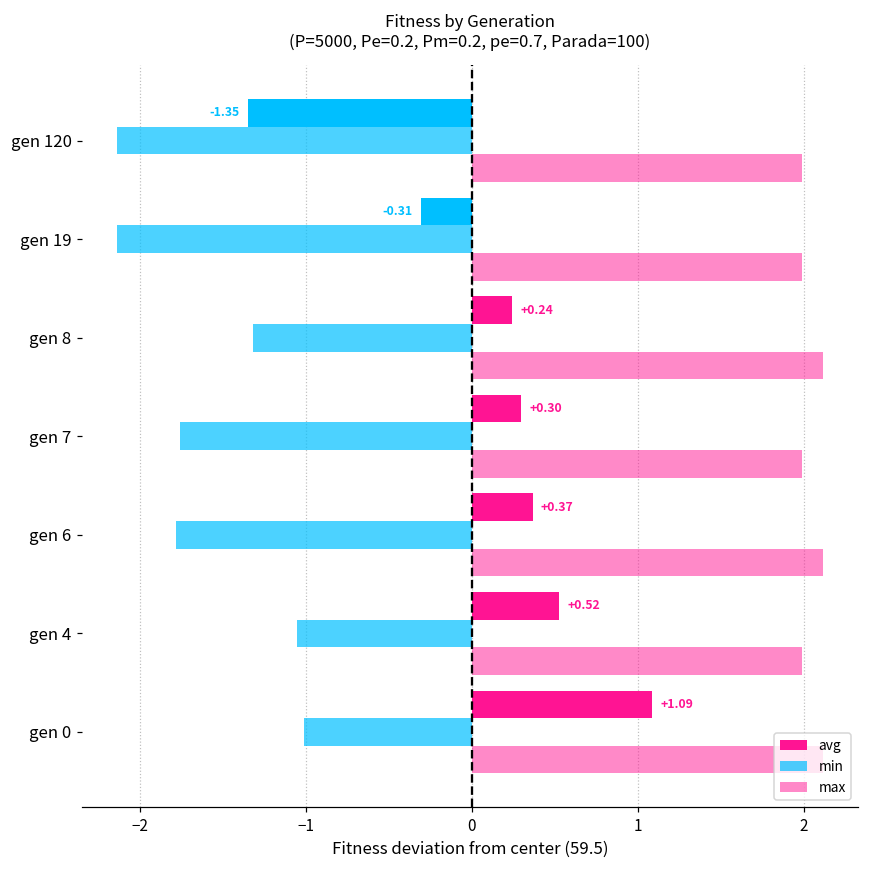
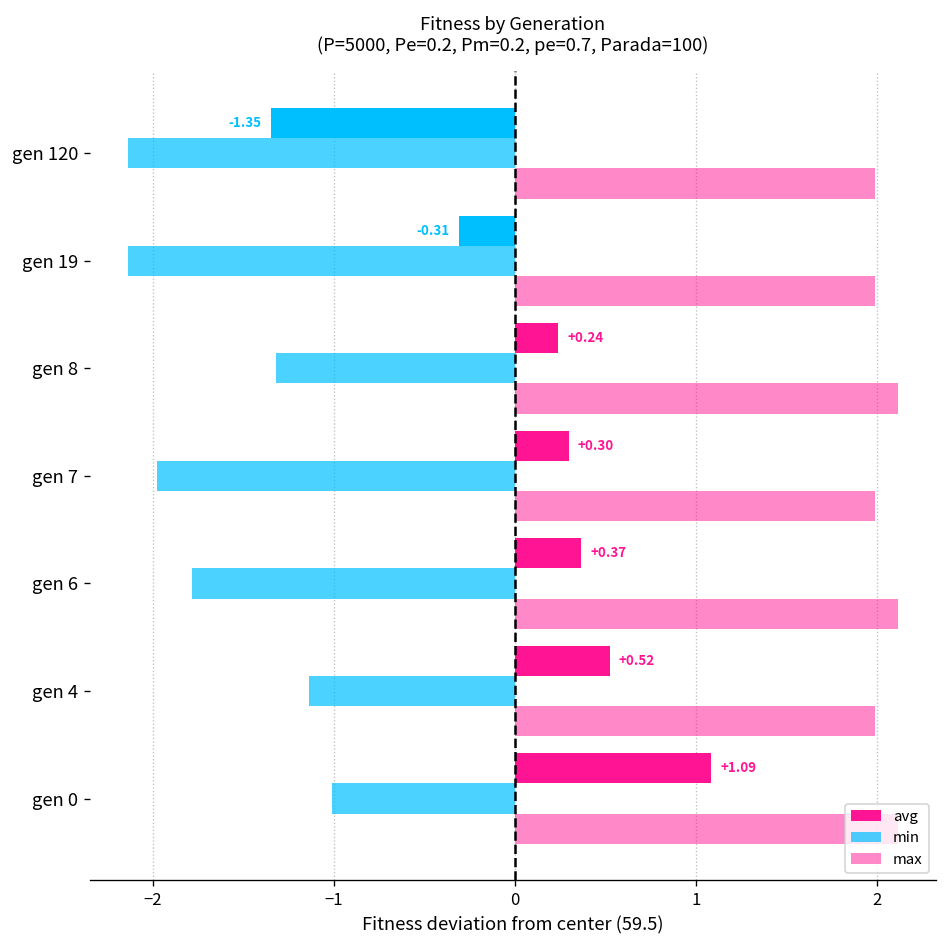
min, gen 7: -1.76 -> -1.98
min, gen 4: -1.05 -> -1.14
